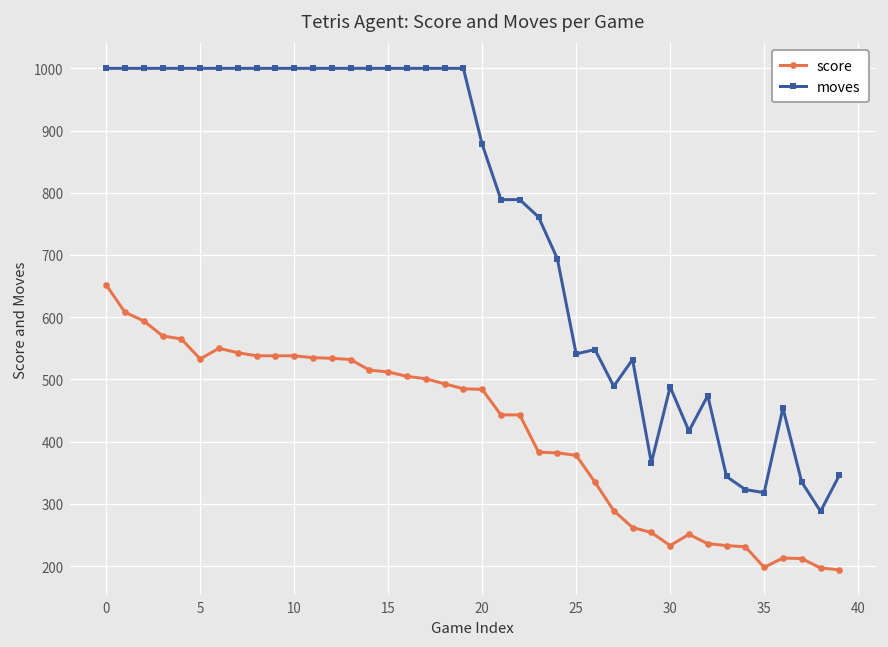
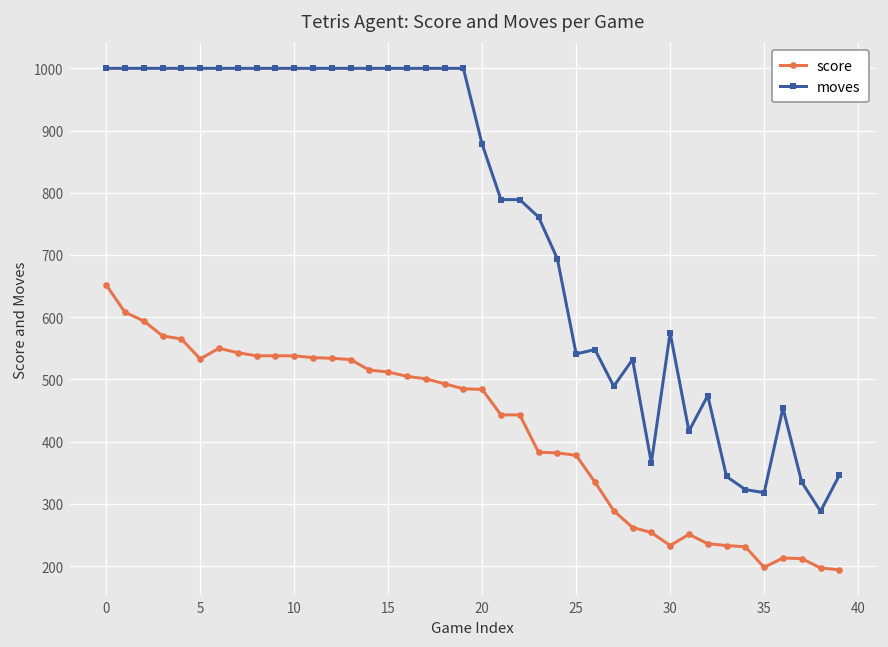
moves, 30: 490 -> 580
